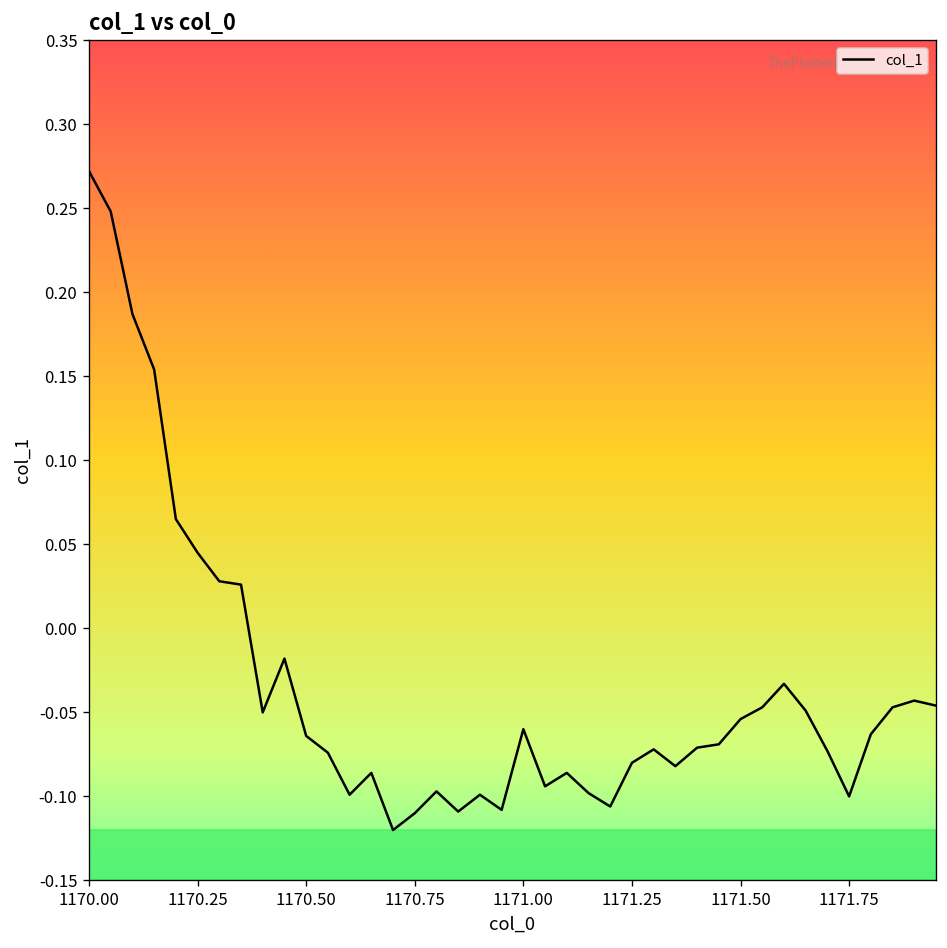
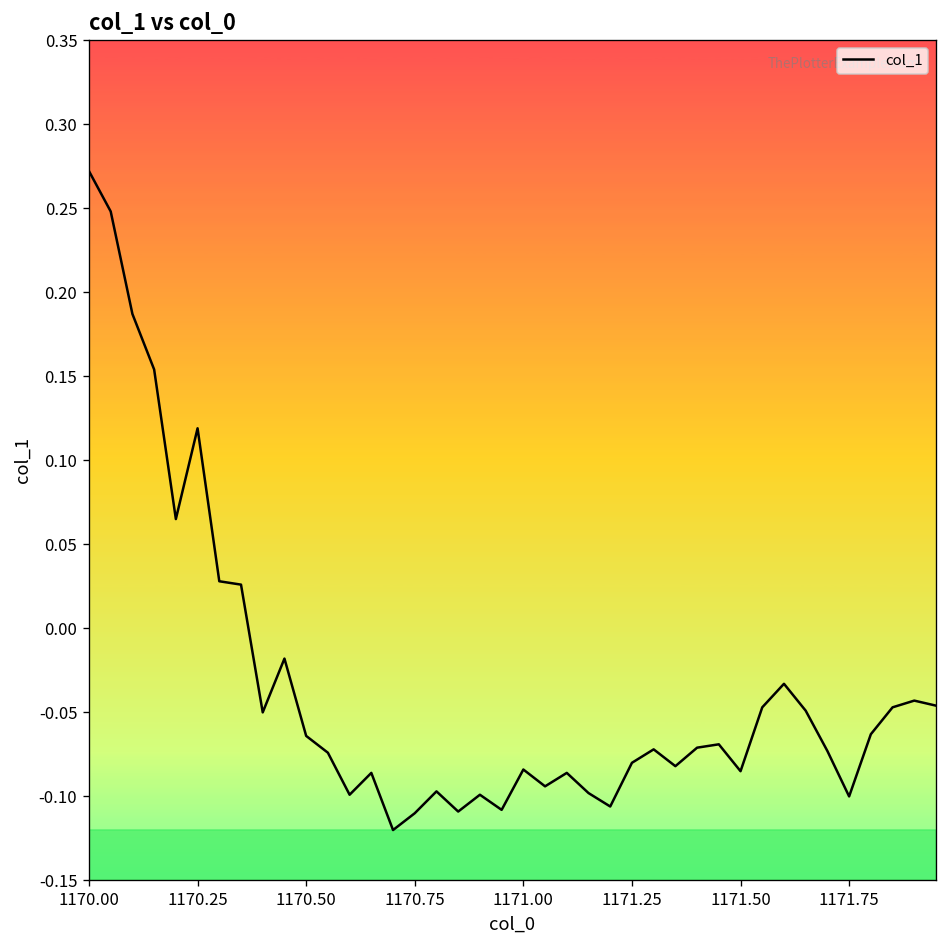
1170.25: 0.045 -> 0.119
1171.00: -0.060 -> -0.084
1171.50: -0.054 -> -0.085
